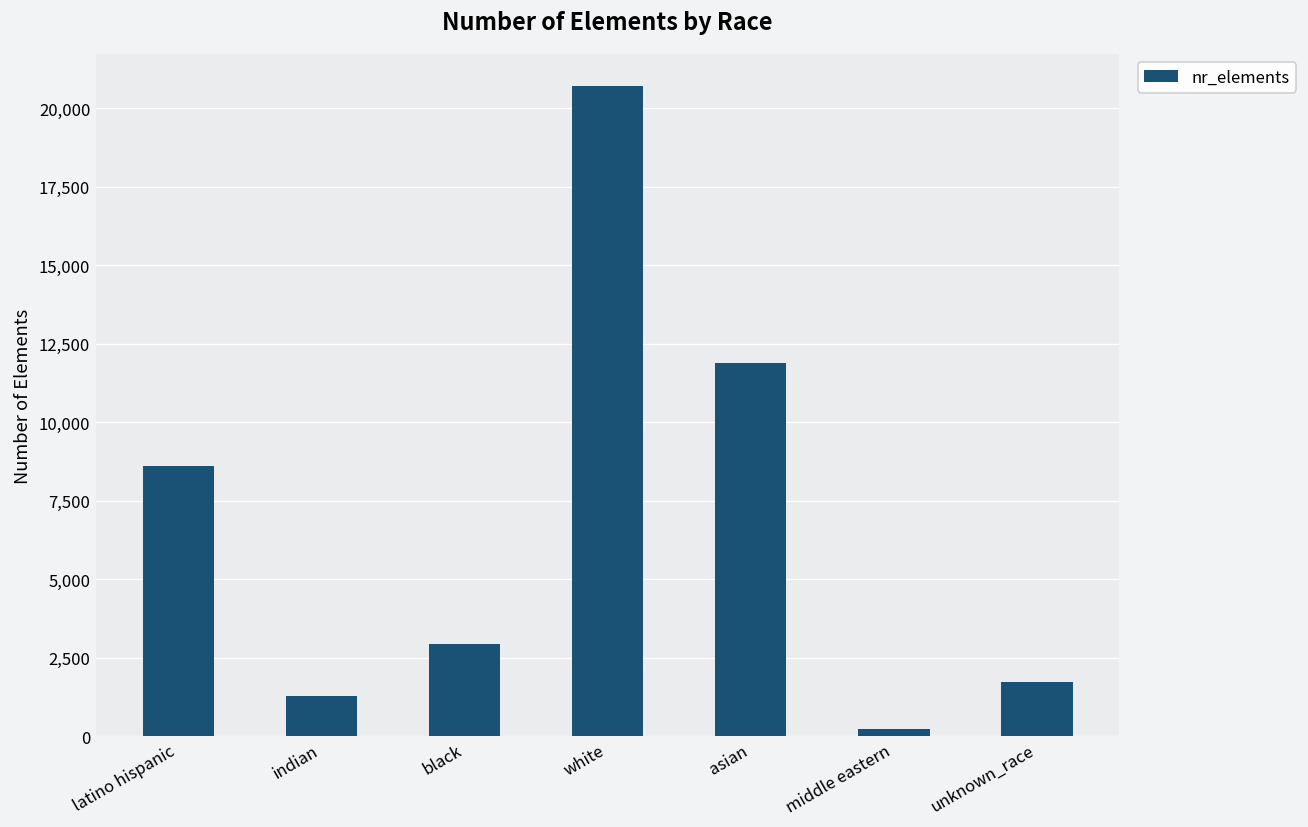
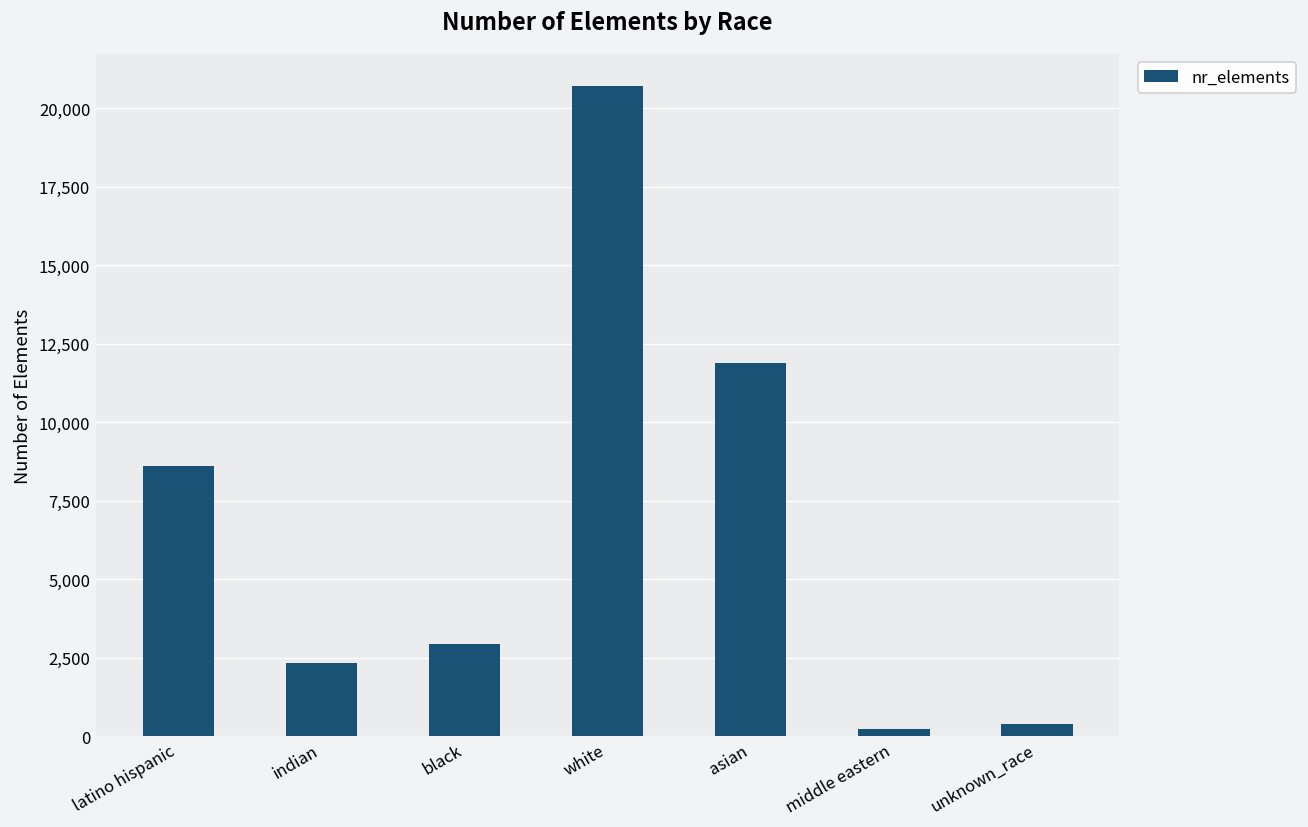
indian: 1,300 -> 2,300
unknown_race: 1,700 -> 400
